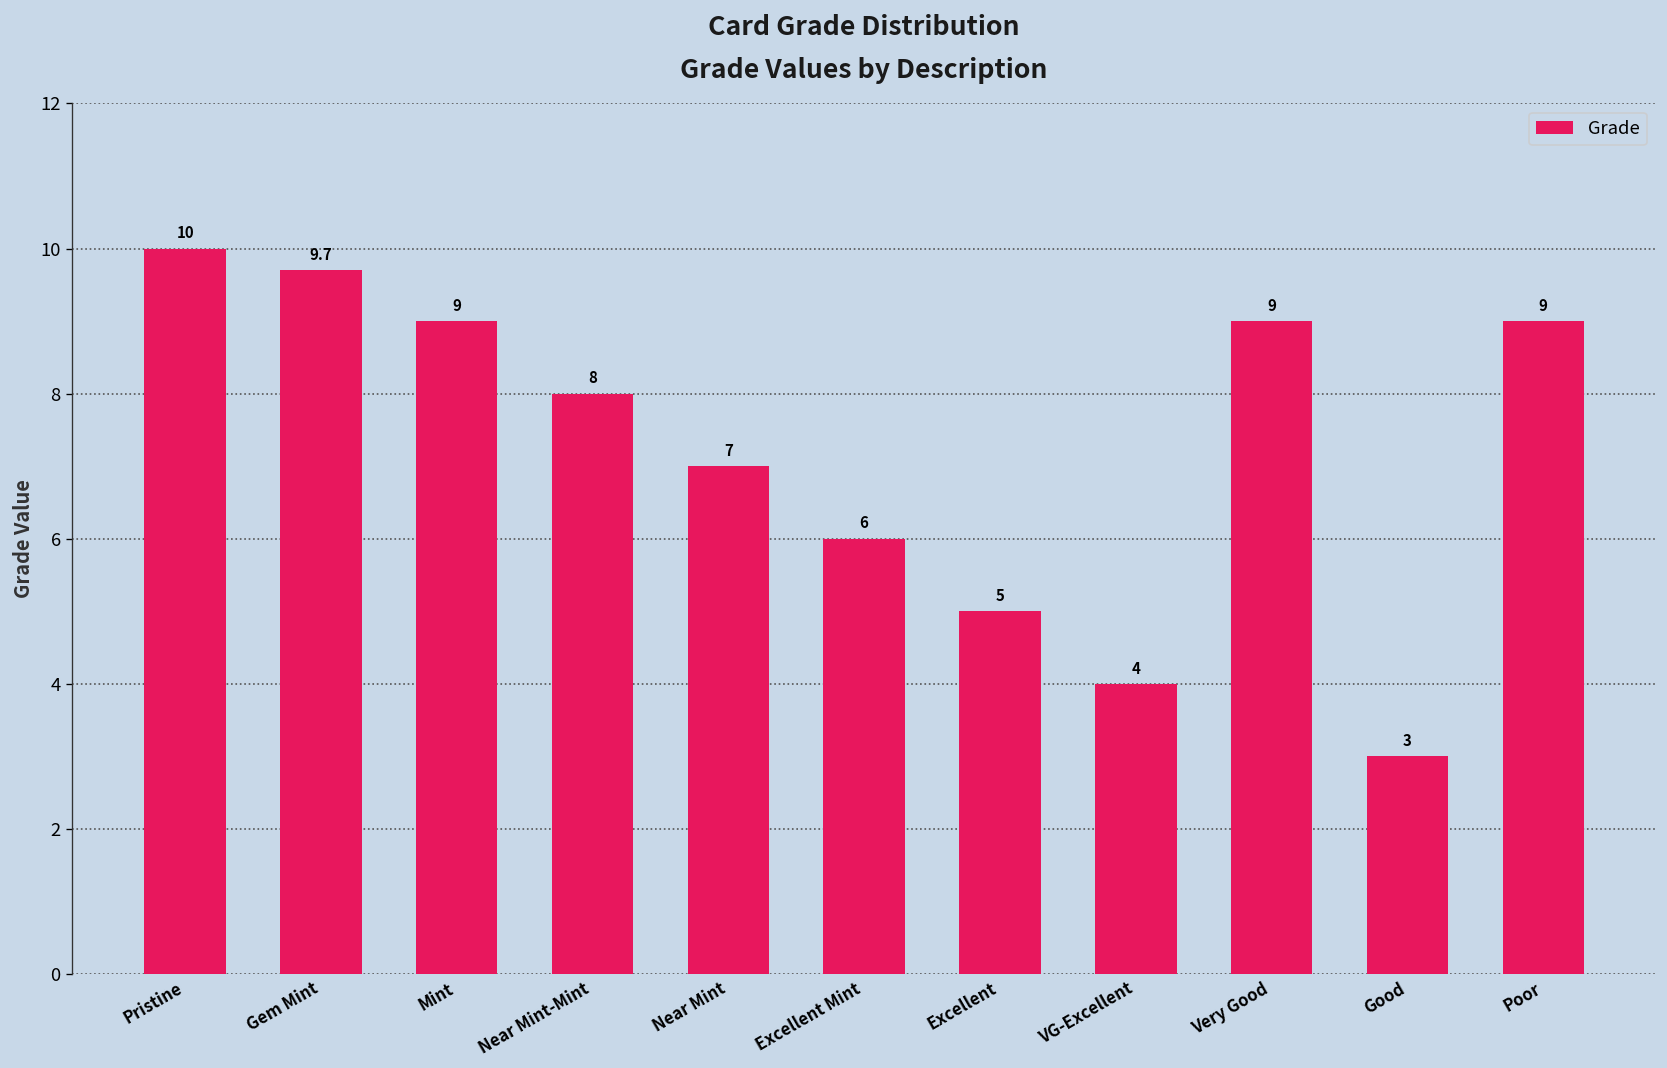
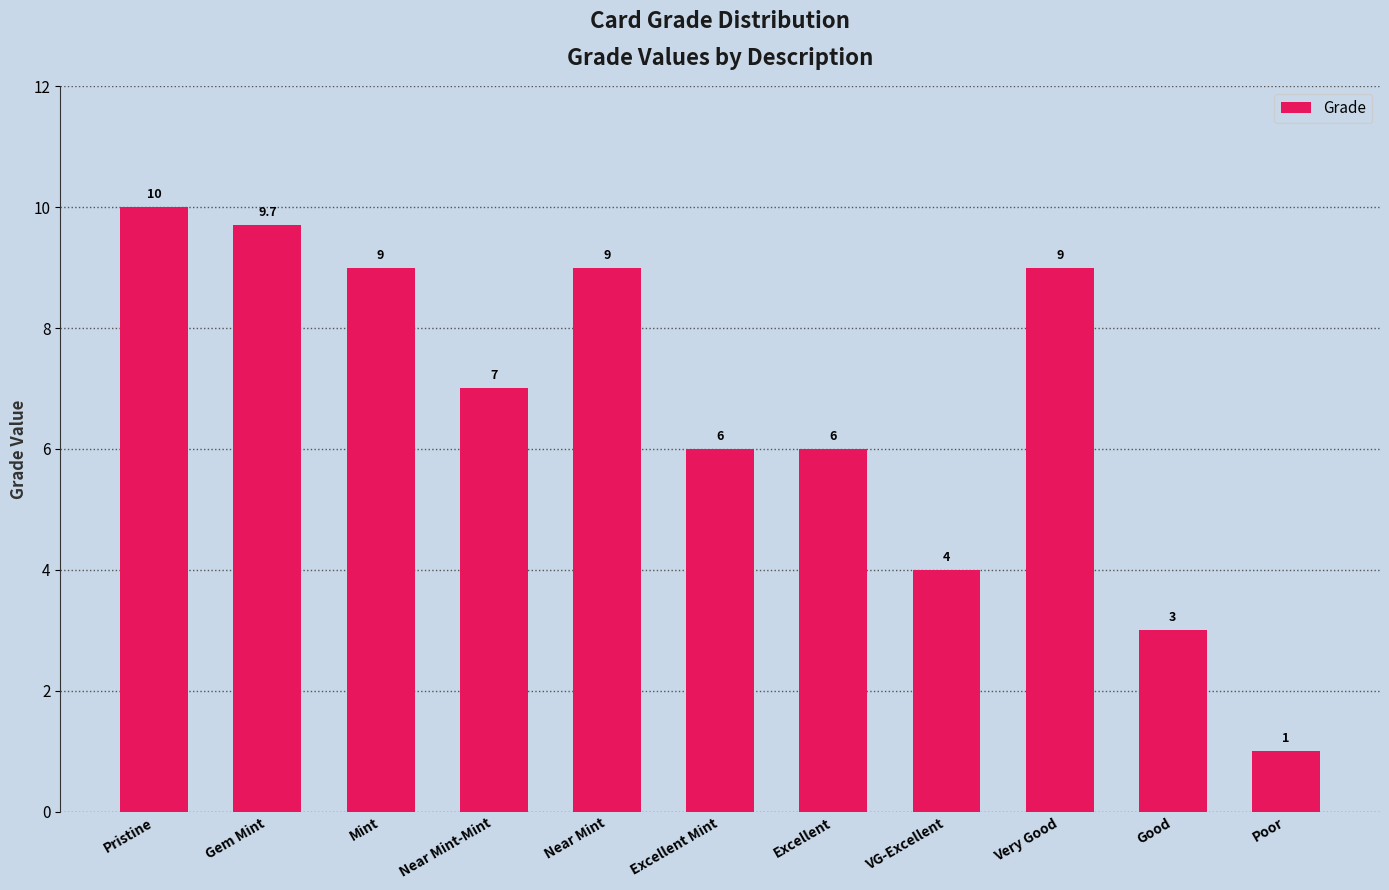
Near Mint-Mint: 8 -> 7
Near Mint: 7 -> 9
Excellent: 5 -> 6
Poor: 9 -> 1
